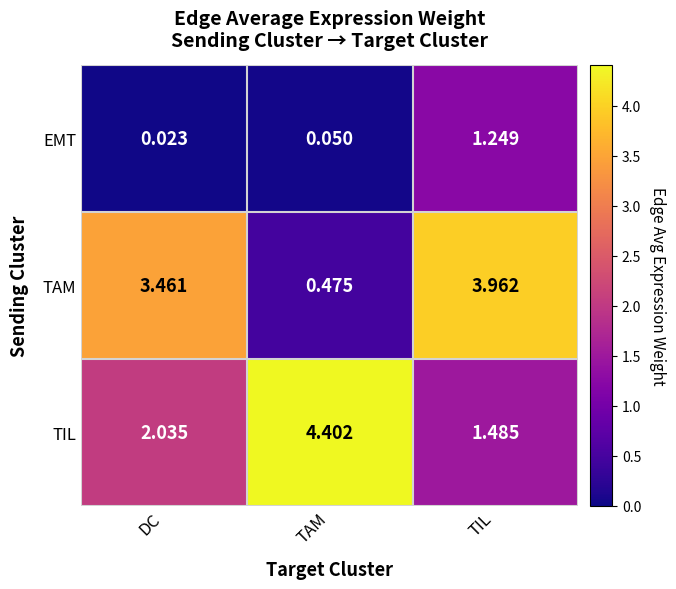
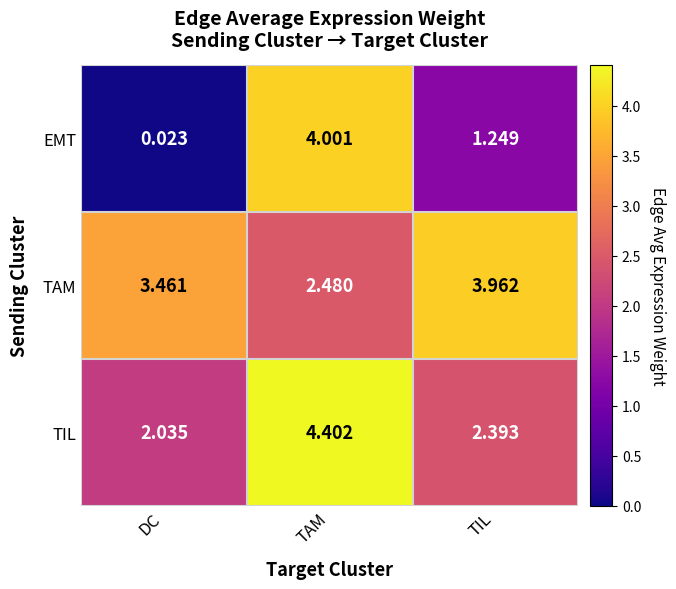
EMT, TAM: 0.050 -> 4.001
TAM, TAM: 0.475 -> 2.480
TIL, TIL: 1.485 -> 2.393
